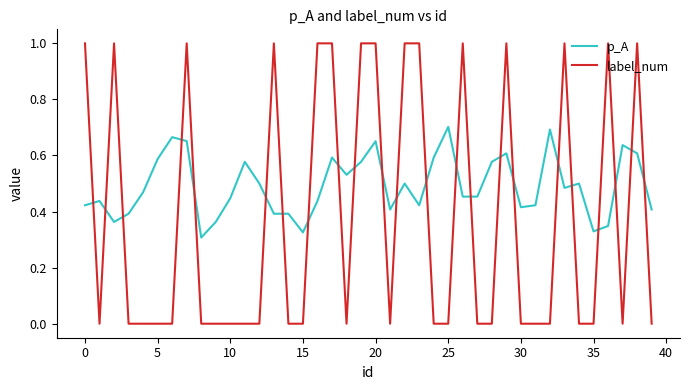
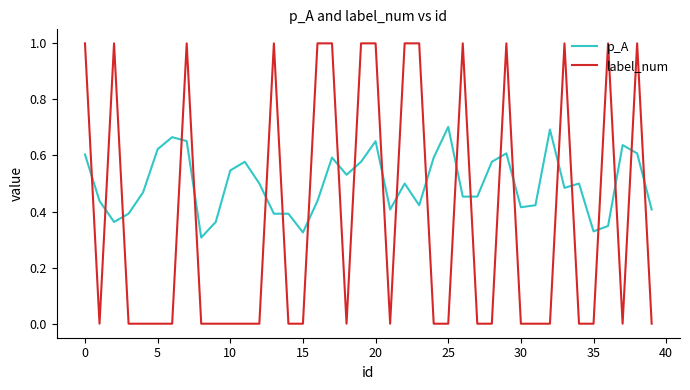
p_A, 0: 0.42 -> 0.60
p_A, 5: 0.59 -> 0.62
p_A, 10: 0.45 -> 0.55
